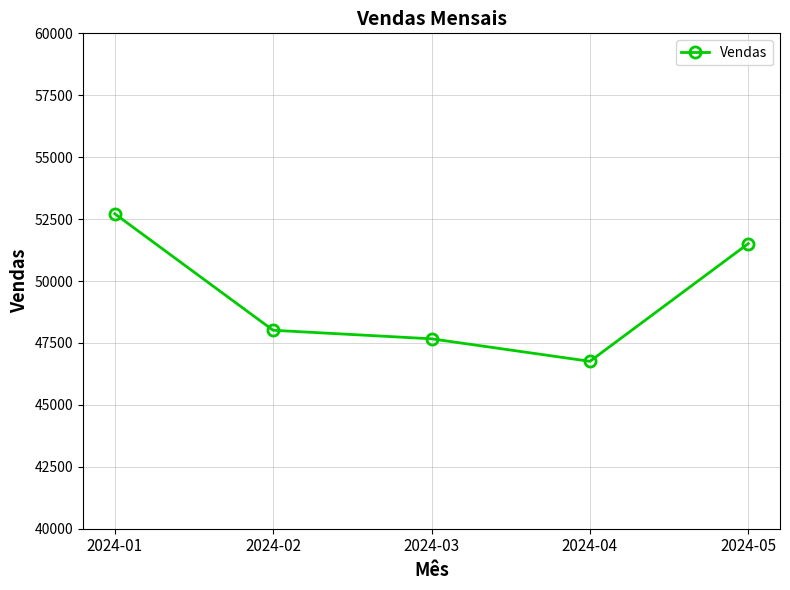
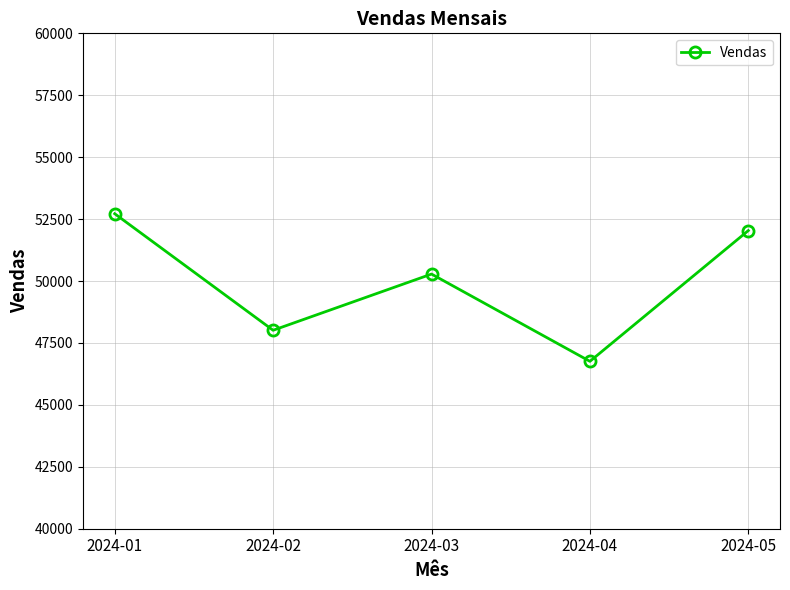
2024-03: 47700 -> 50300
2024-05: 51500 -> 52000
